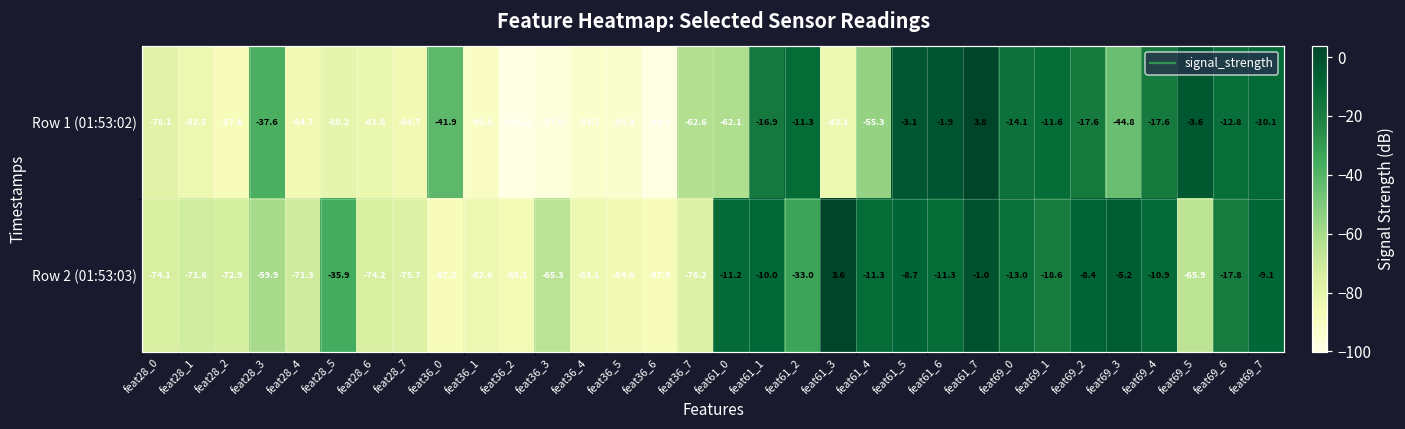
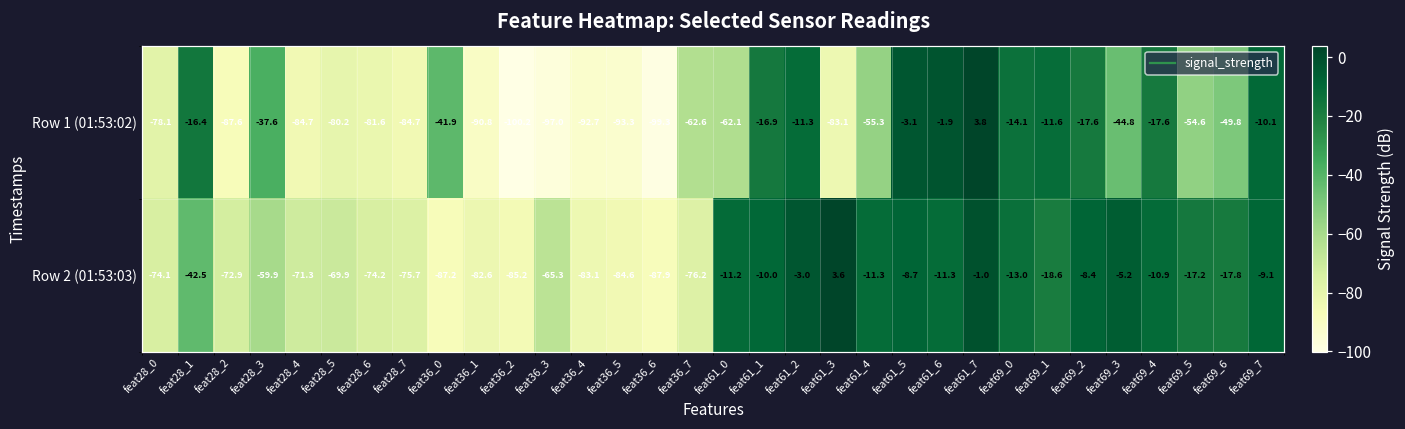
Row 1 (01:53:02), feat28_1: -82.5 -> -16.4
Row 1 (01:53:02), feat69_5: -3.6 -> -54.6
Row 1 (01:53:02), feat69_6: -12.8 -> -49.8
Row 2 (01:53:03), feat28_1: -71.6 -> -42.5
Row 2 (01:53:03), feat28_5: -35.9 -> -69.9
Row 2 (01:53:03), feat61_2: -33.0 -> -3.0
Row 2 (01:53:03), feat69_5: -65.9 -> -17.2
